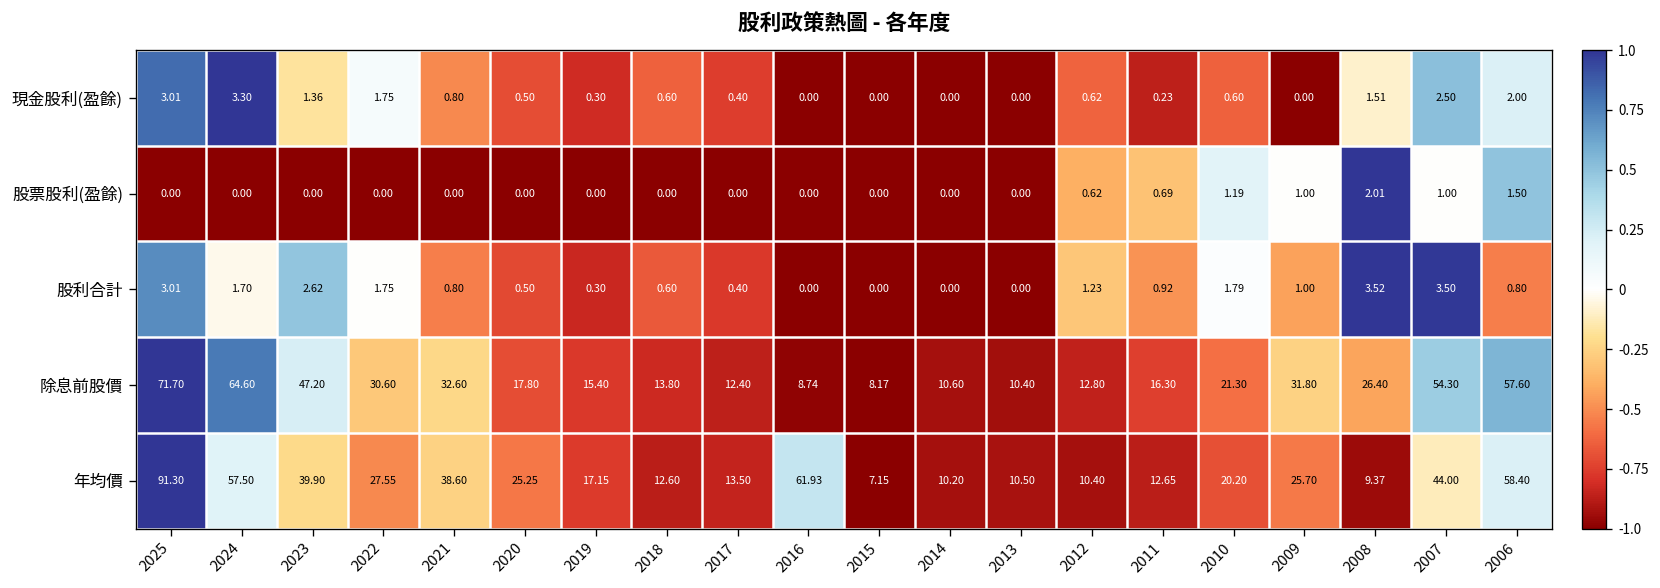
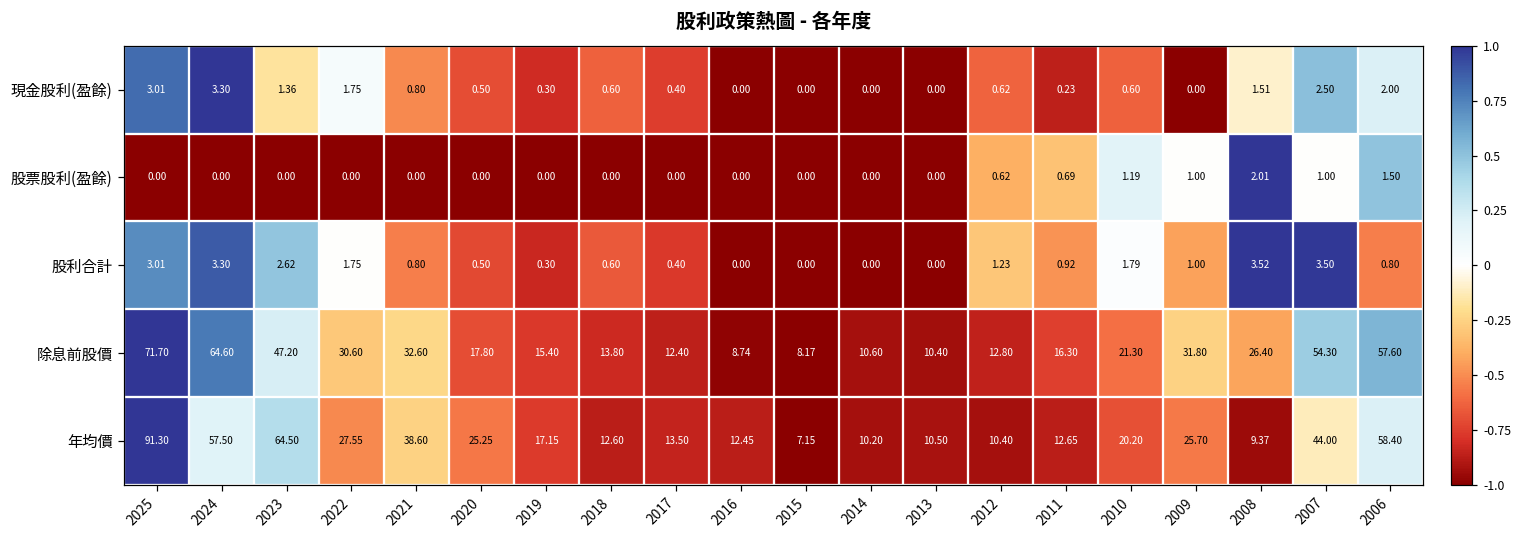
股利合計, 2024: 1.70 -> 3.30
年均價, 2023: 39.90 -> 64.50
年均價, 2016: 61.93 -> 12.45
